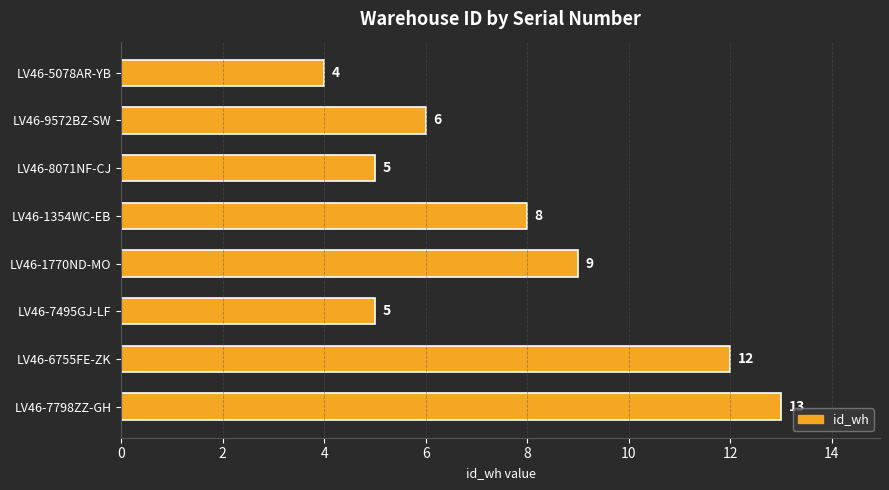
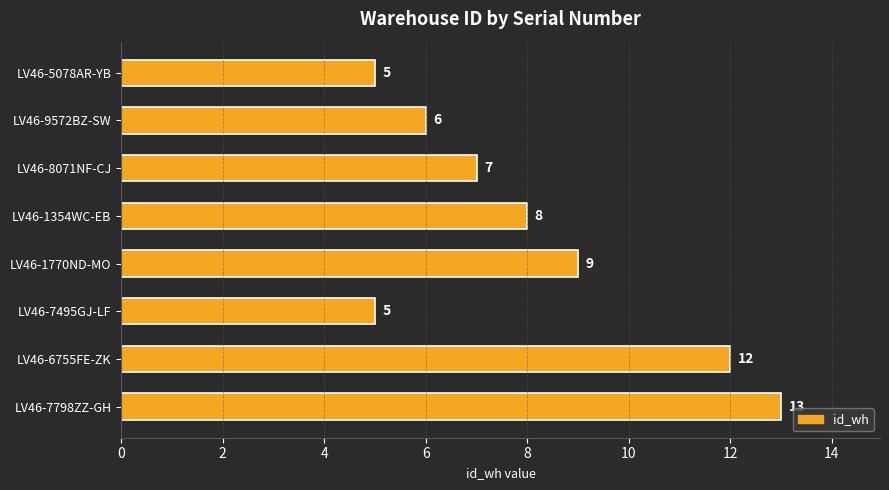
LV46-5078AR-YB: 4 -> 5
LV46-8071NF-CJ: 5 -> 7
